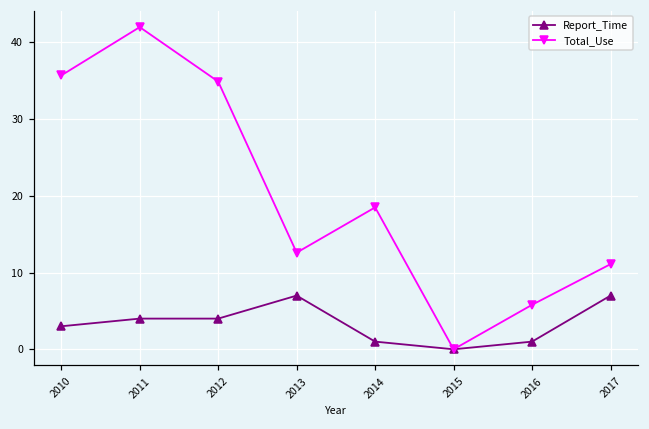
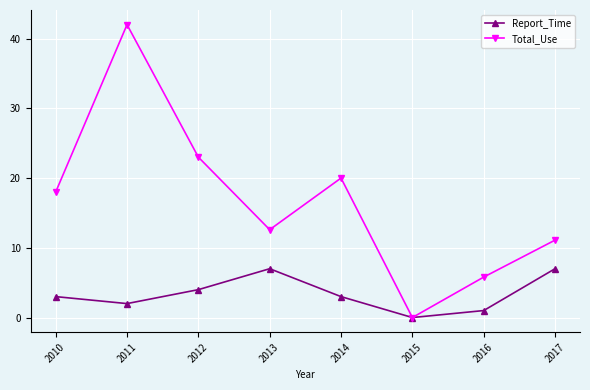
Total_Use, 2010: 36 -> 18
Report_Time, 2011: 4 -> 2
Total_Use, 2012: 35 -> 23
Report_Time, 2014: 1 -> 3
Total_Use, 2014: 19 -> 20
